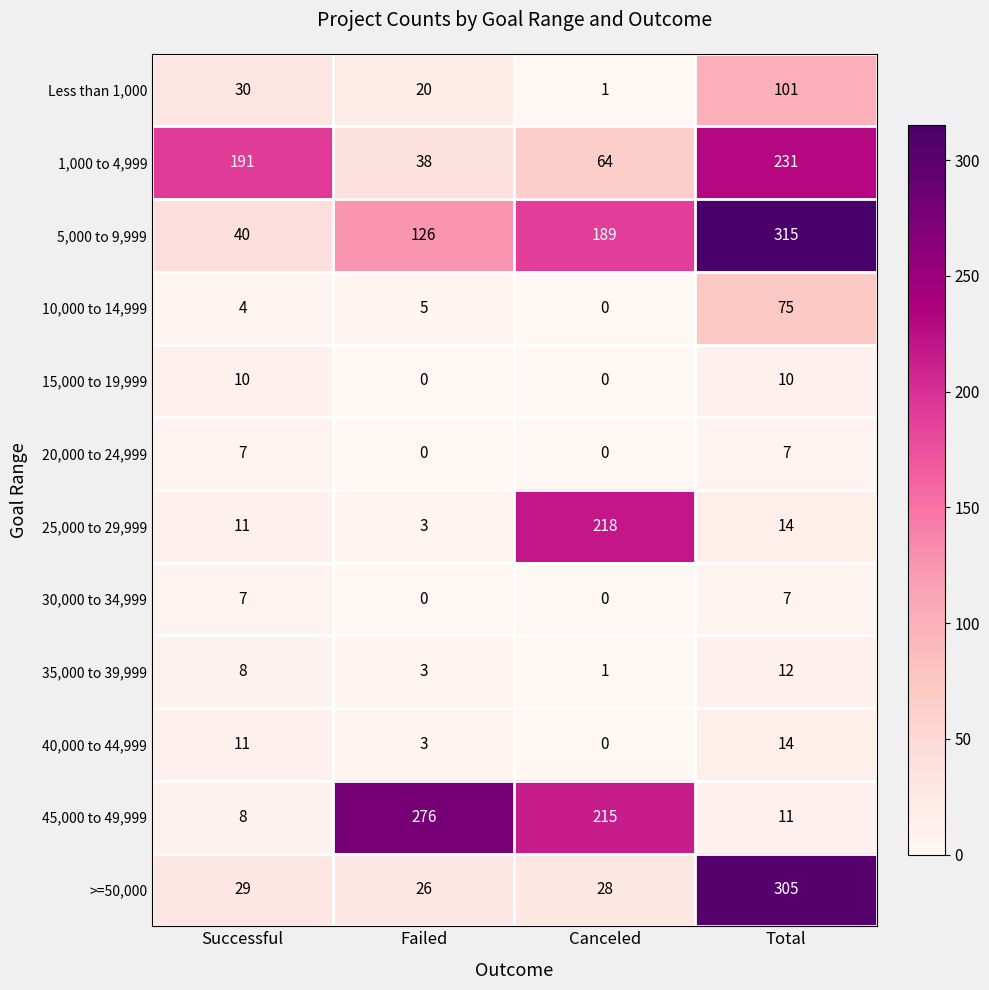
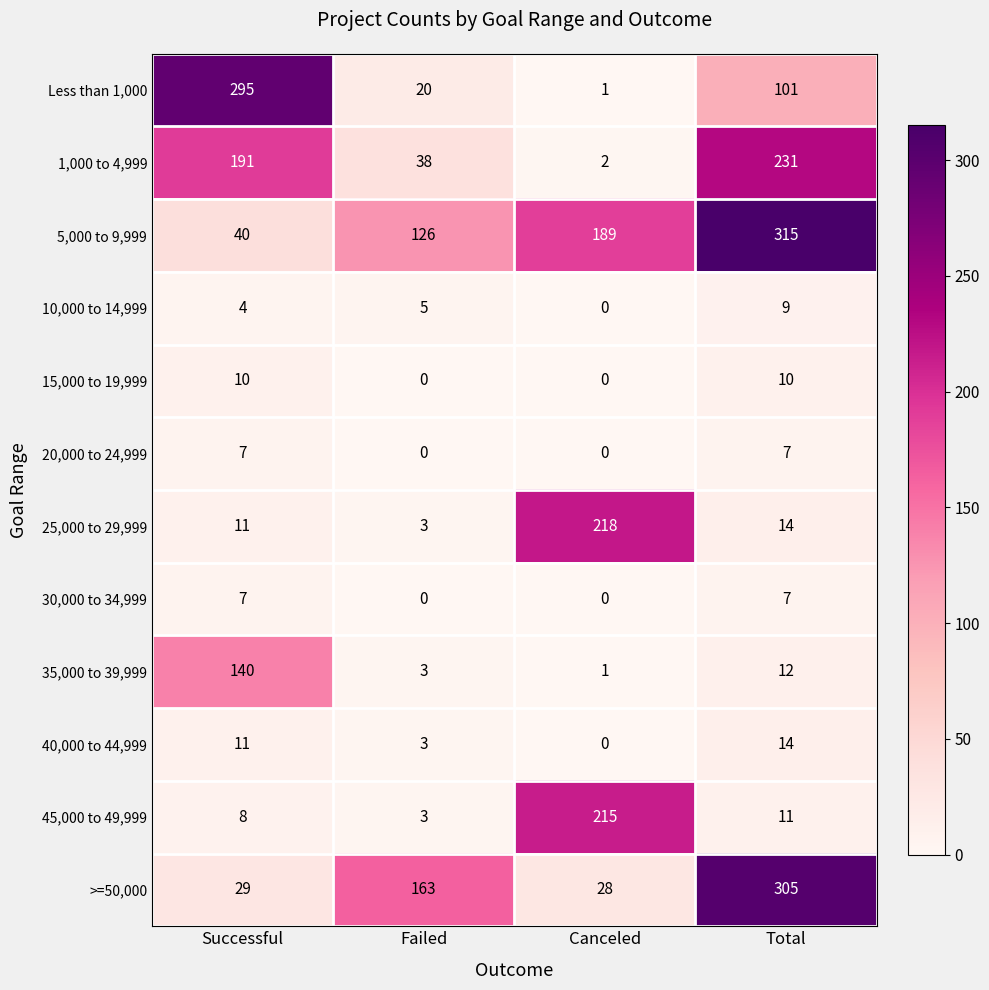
Less than 1,000, Successful: 30 -> 295
1,000 to 4,999, Canceled: 64 -> 2
10,000 to 14,999, Total: 75 -> 9
35,000 to 39,999, Successful: 8 -> 140
45,000 to 49,999, Failed: 276 -> 3
>=50,000, Failed: 26 -> 163
